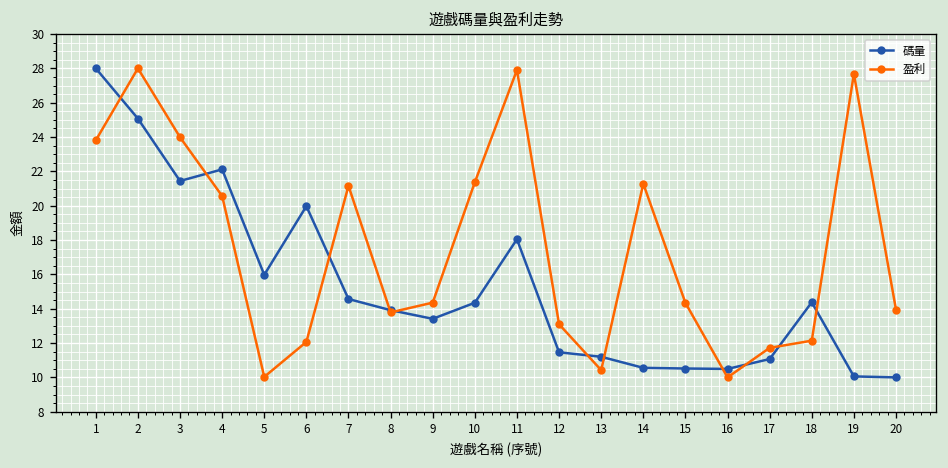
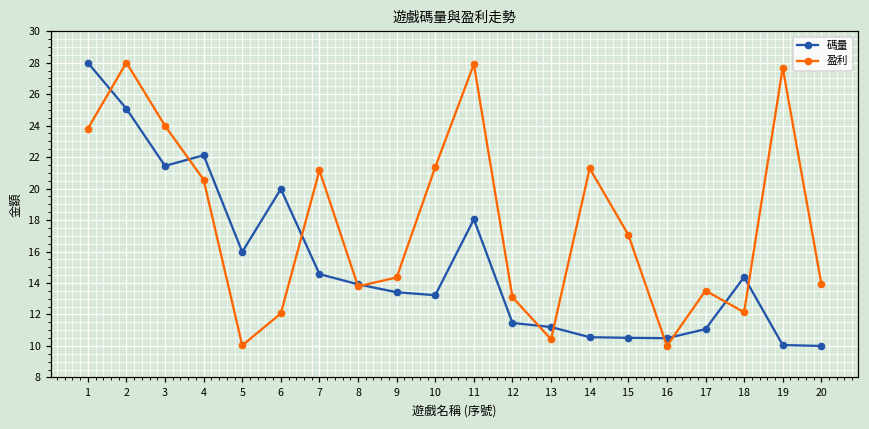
碼量, 10: 14.3 -> 13.2
盈利, 15: 14.3 -> 17.1
盈利, 17: 11.7 -> 13.5
